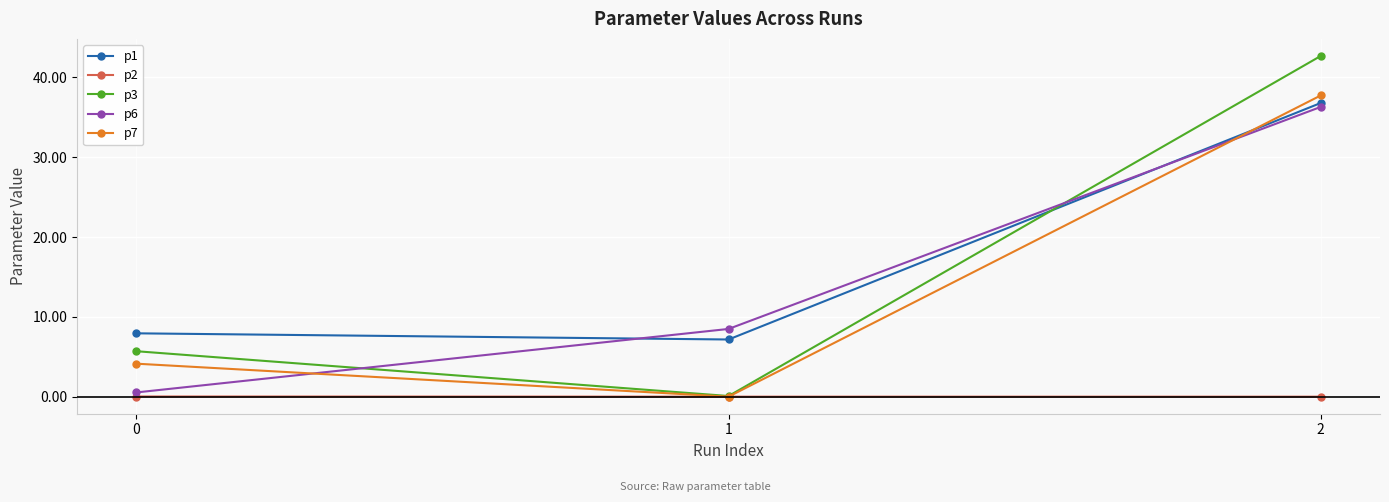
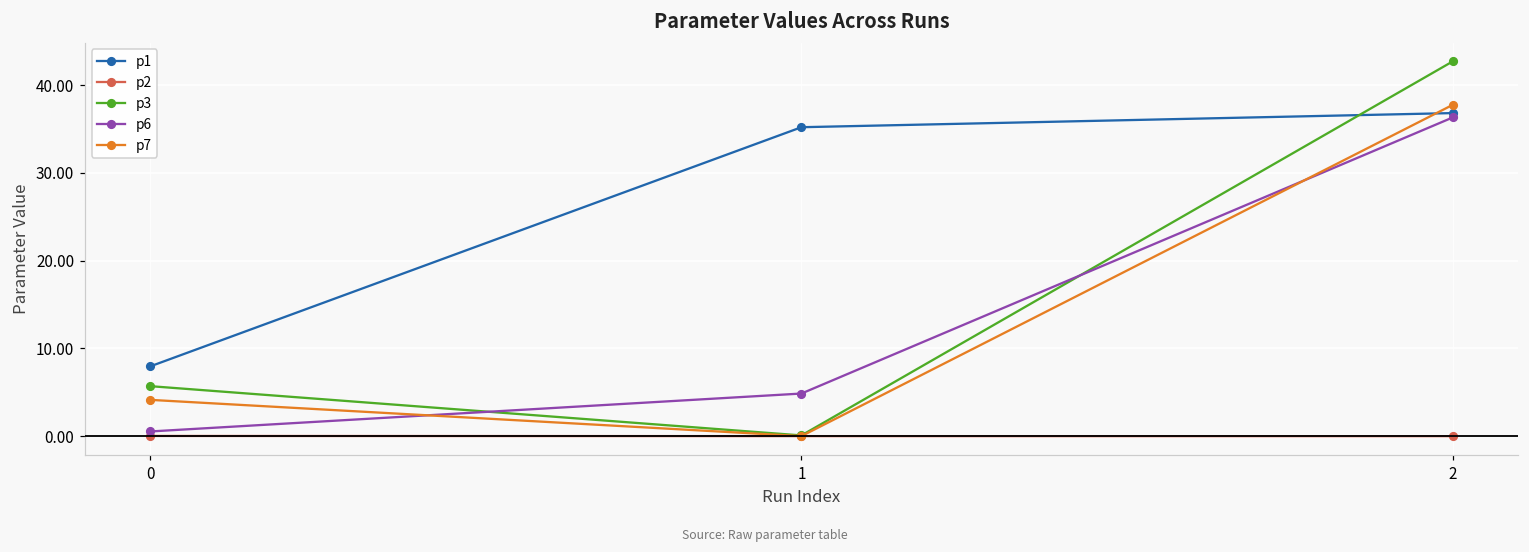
p1, 1: 7 -> 35
p6, 1: 8 -> 5
